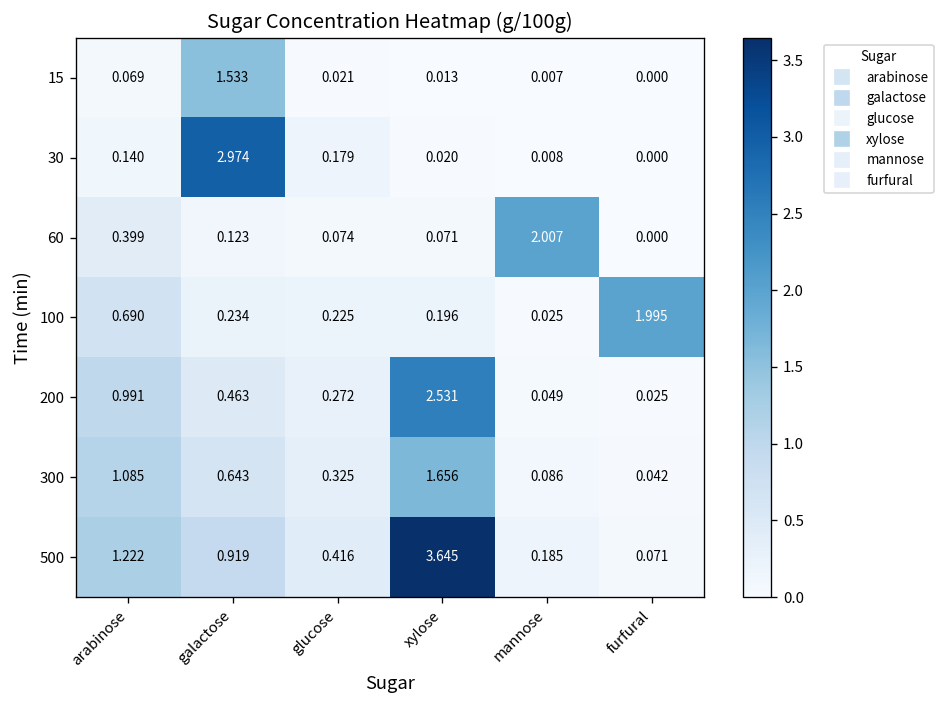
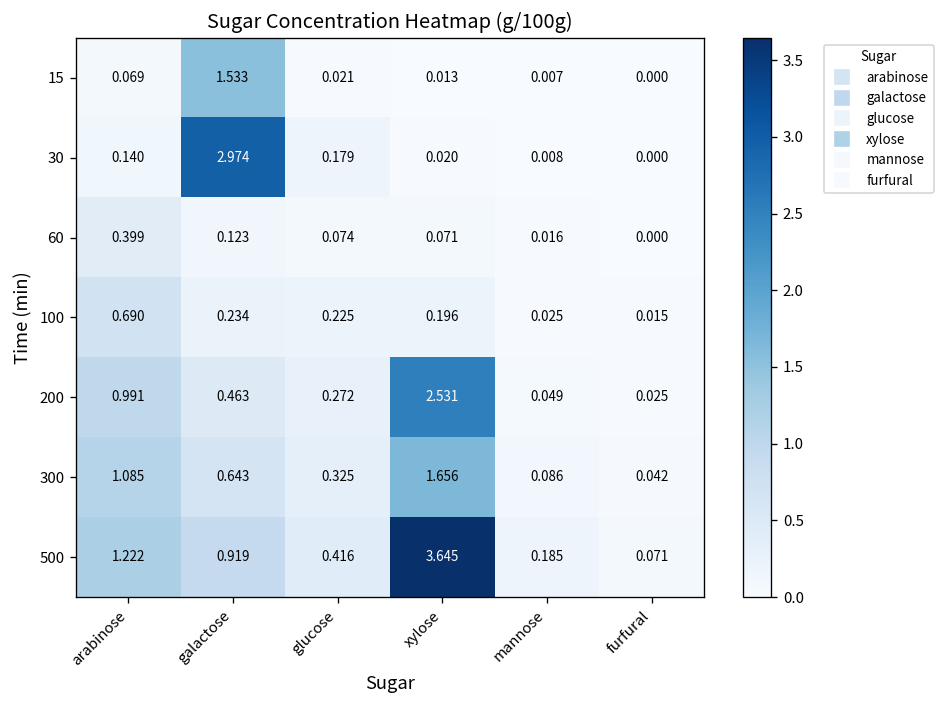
60, mannose: 2.007 -> 0.016
100, furfural: 1.995 -> 0.015
